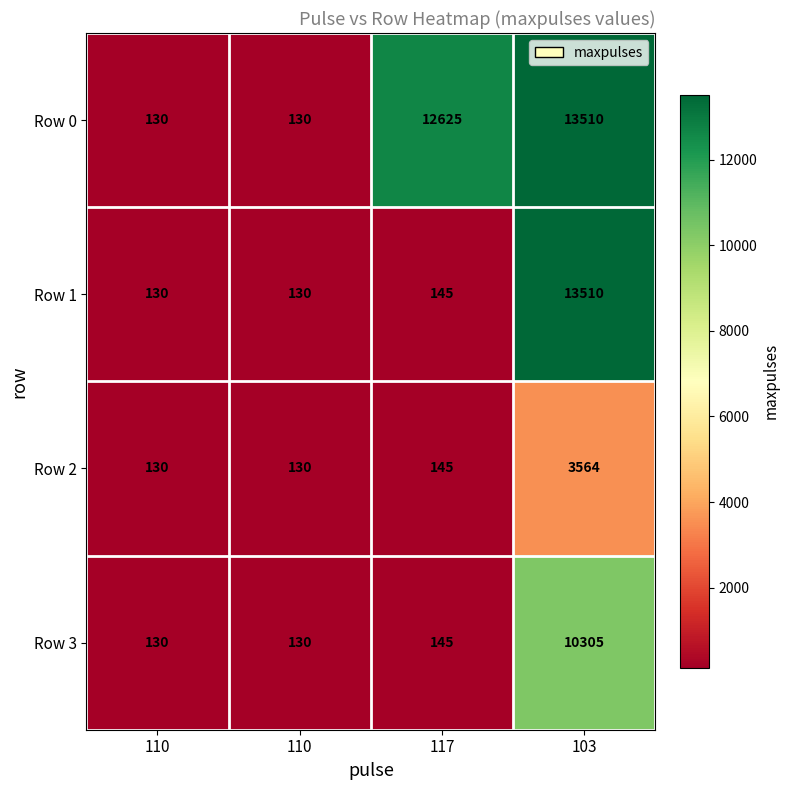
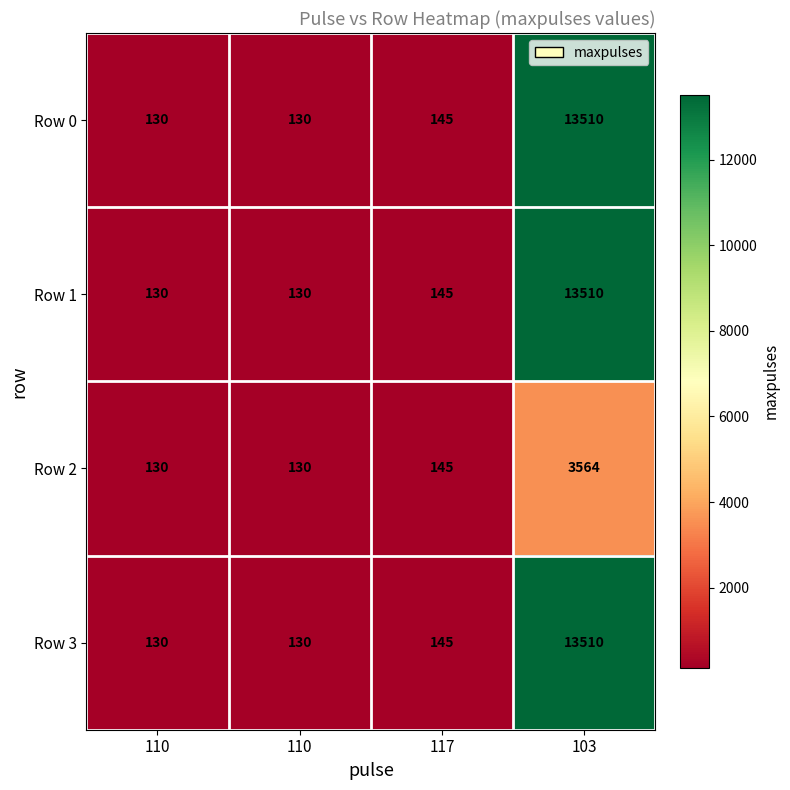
Row 0, 117: 12625 -> 145
Row 3, 103: 10305 -> 13510
